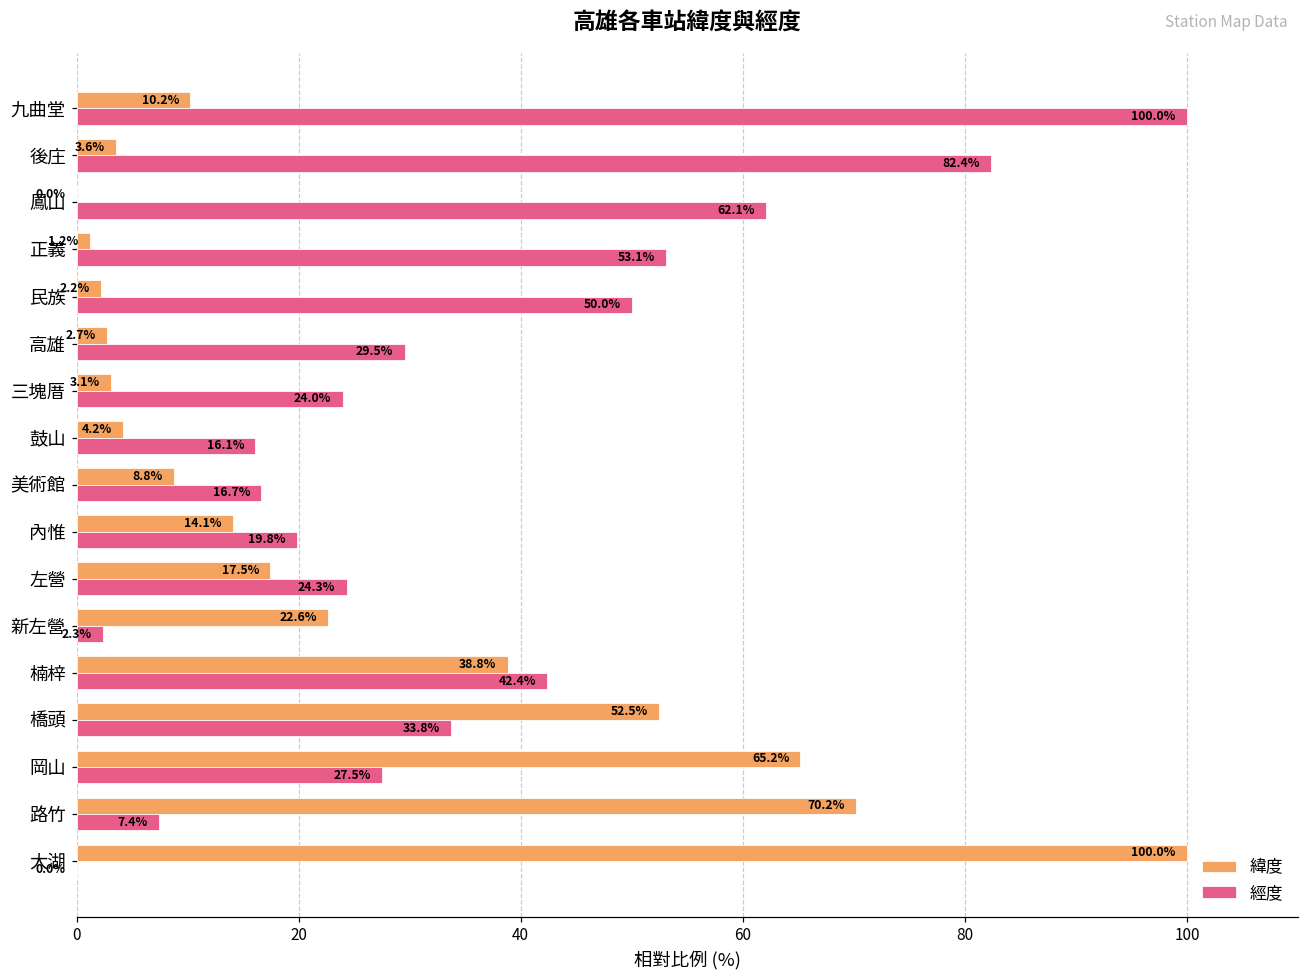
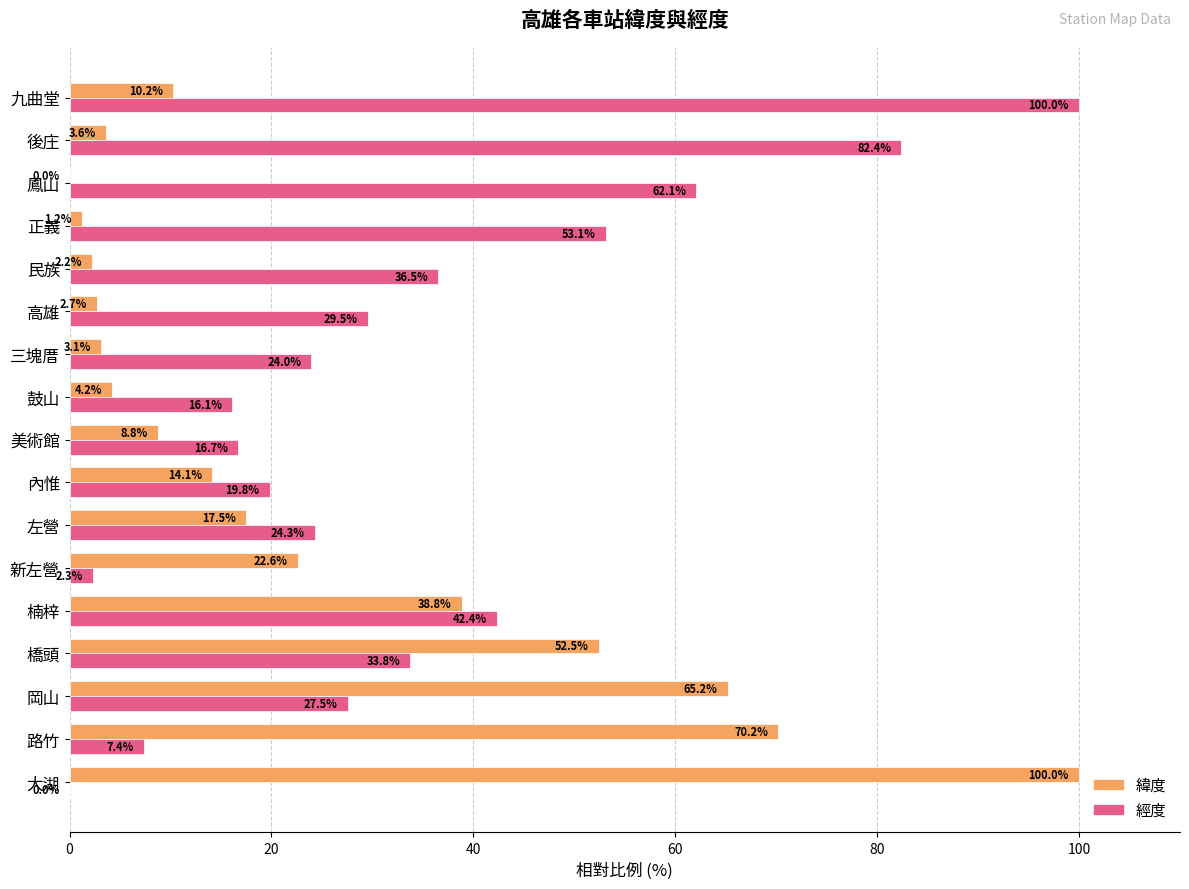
經度, 民族: 50.0% -> 36.5%
